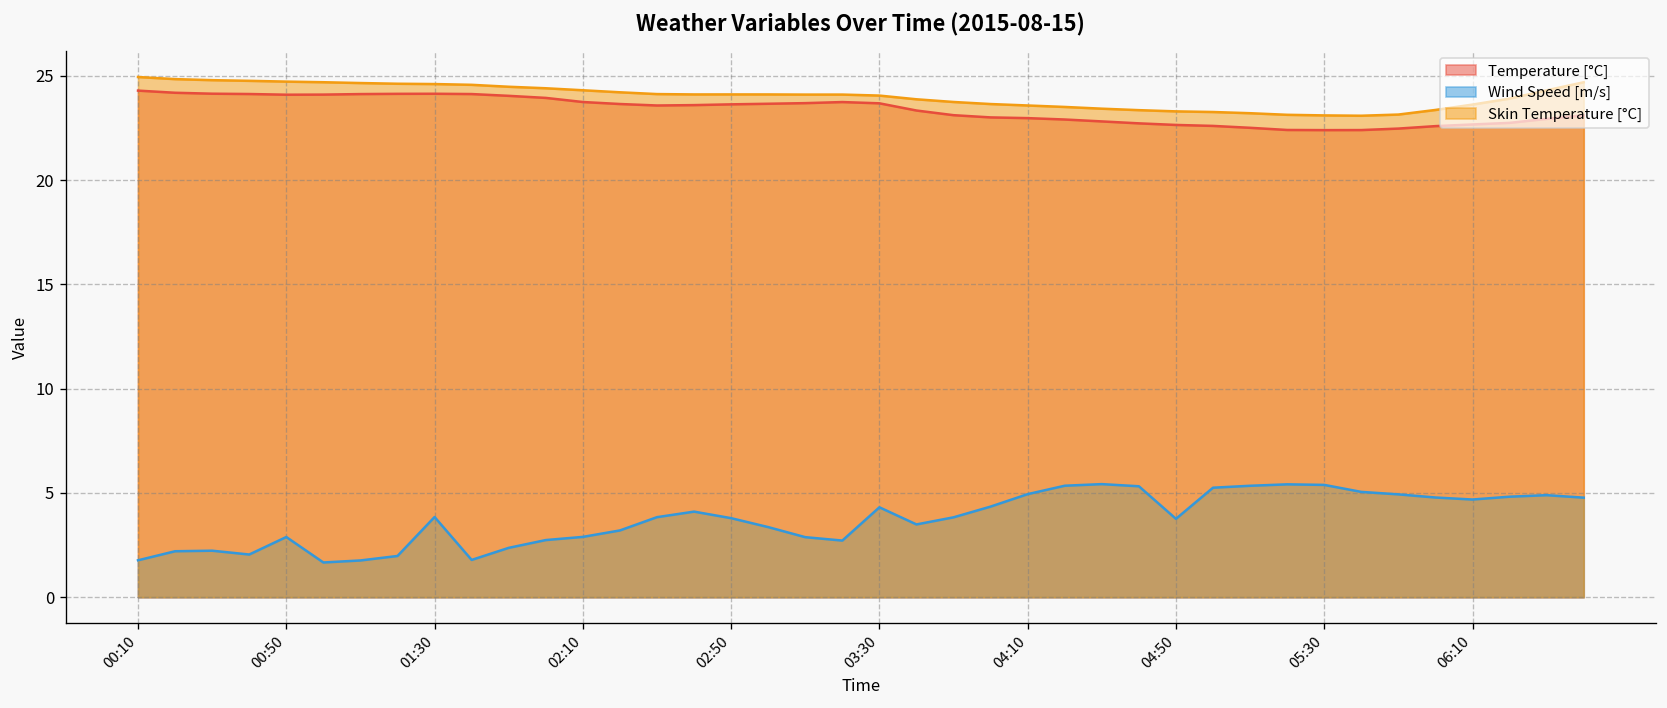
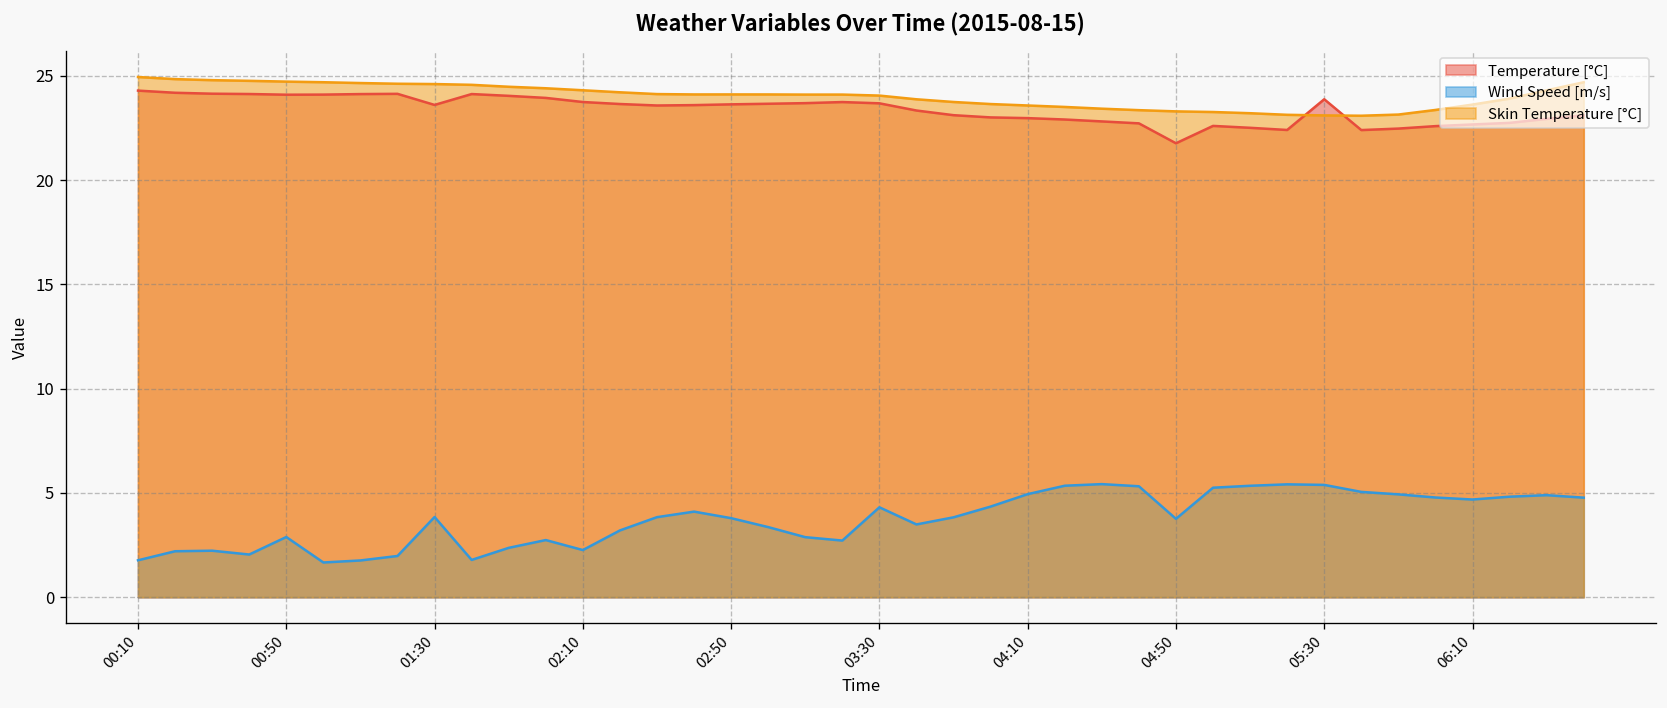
Temperature [°C], 01:30: 24.1 -> 23.6
Wind Speed [m/s], 02:10: 2.9 -> 2.3
Temperature [°C], 04:50: 22.7 -> 21.8
Temperature [°C], 05:30: 22.4 -> 23.9
